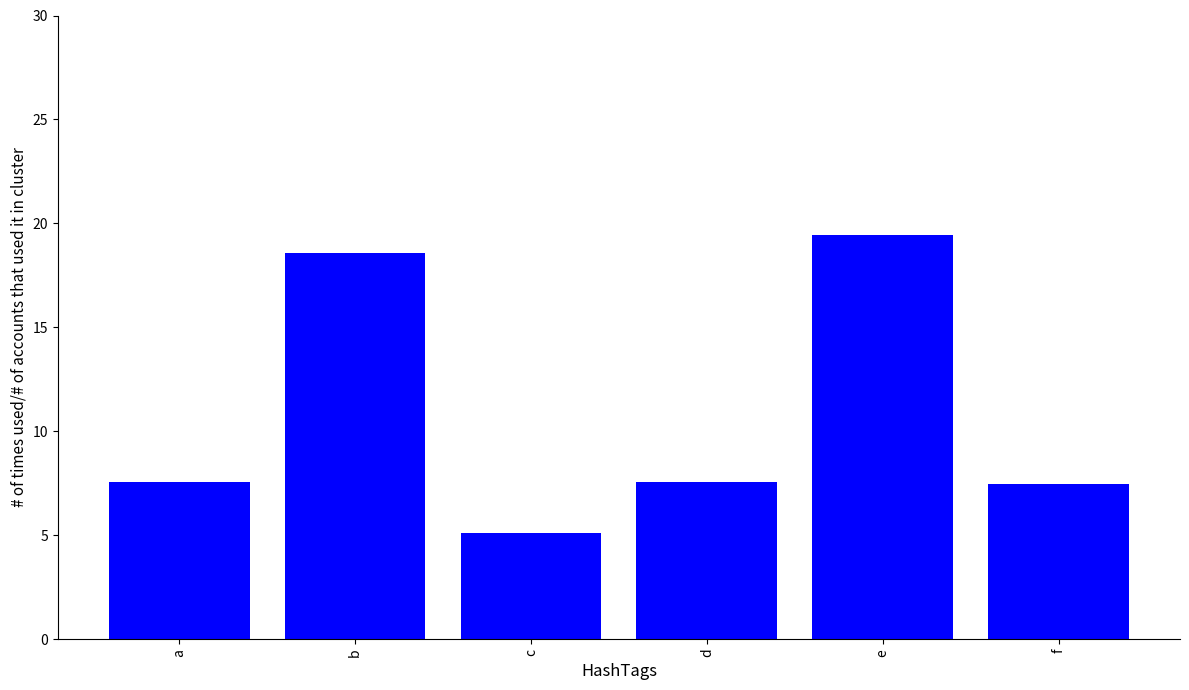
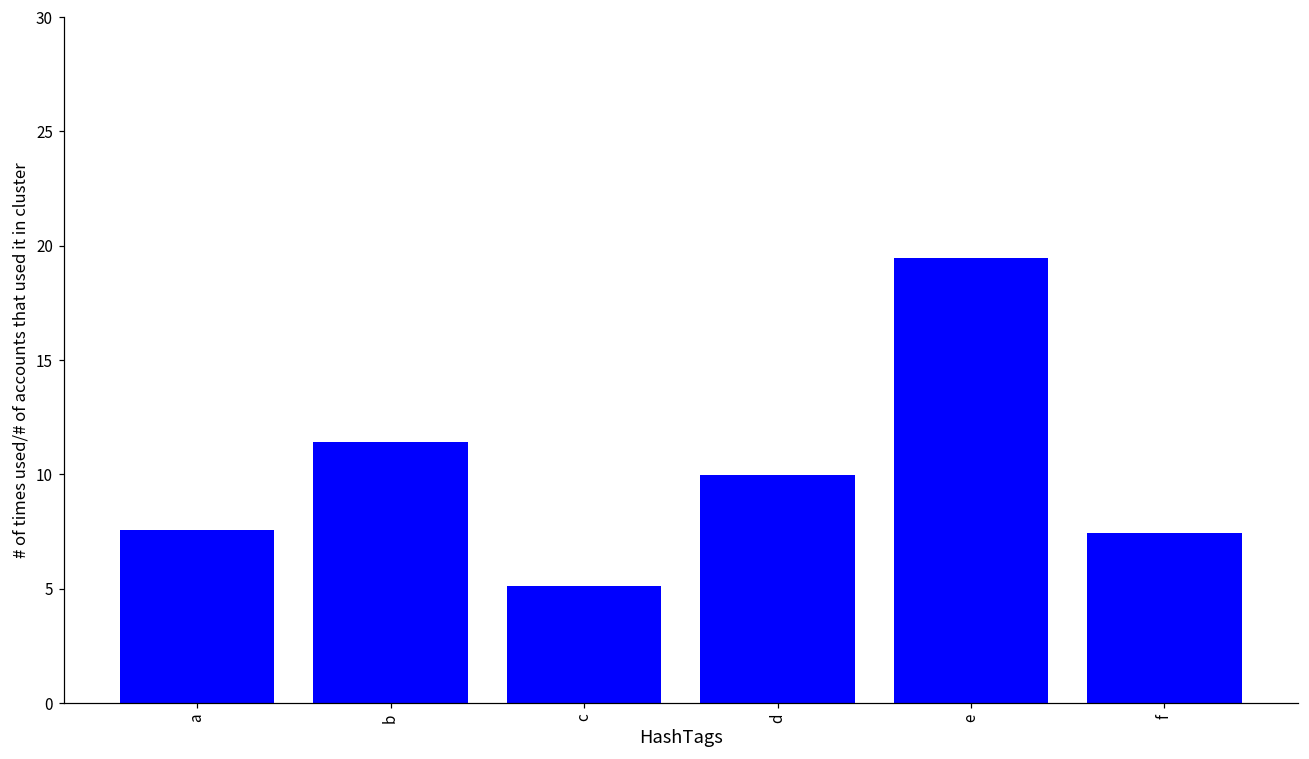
b: 18.6 -> 11.4
d: 7.6 -> 10.0
